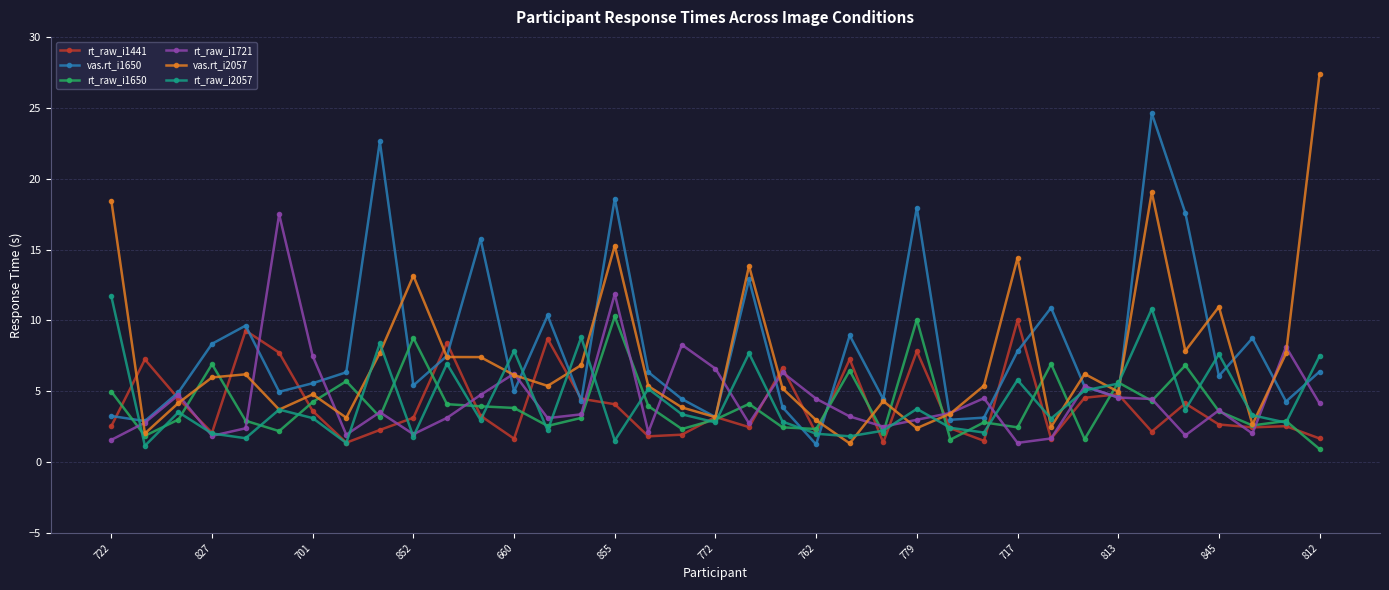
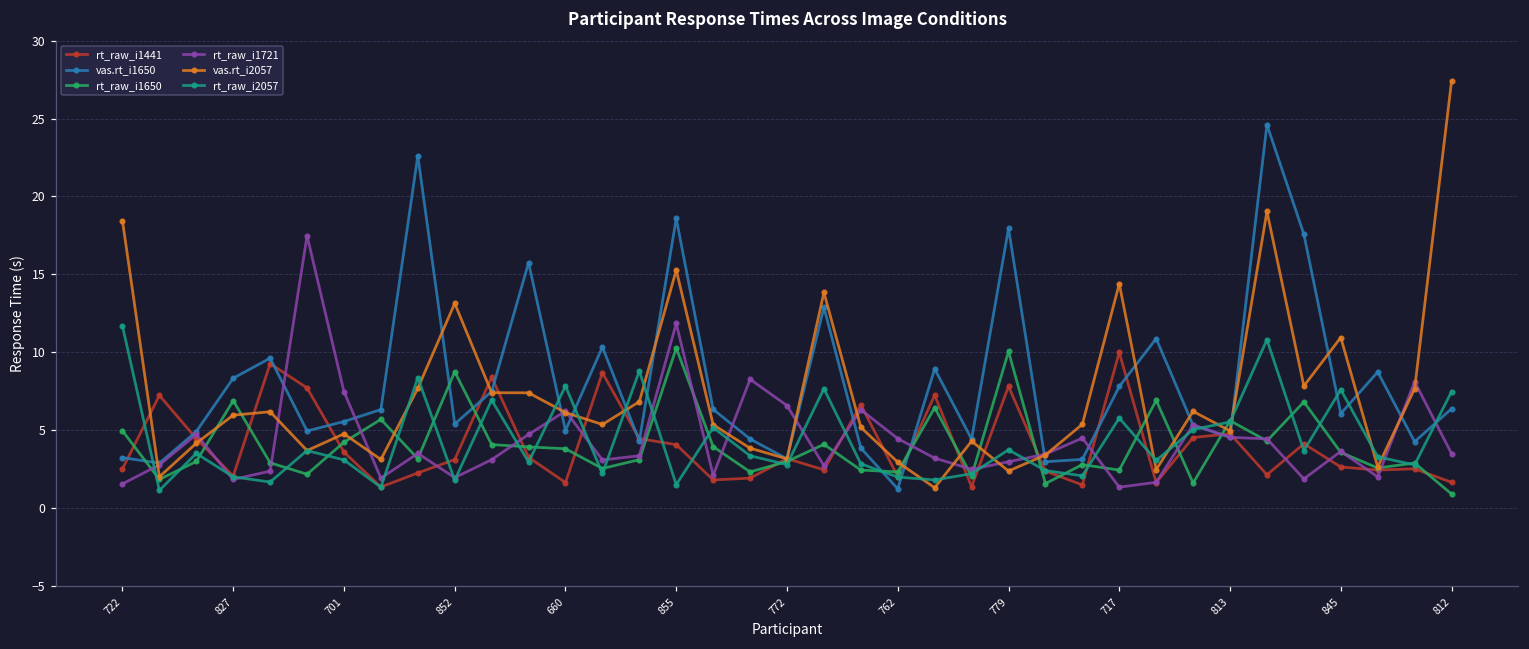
rt_raw_i1721, 812: 4.1 -> 3.5
